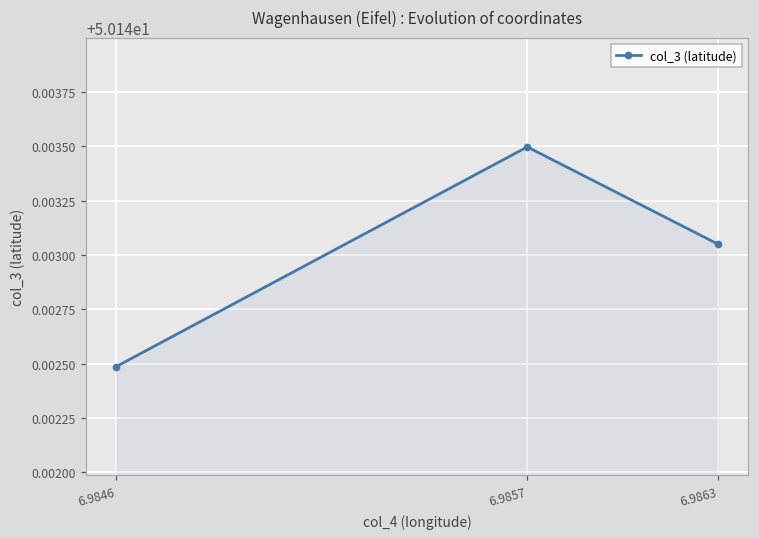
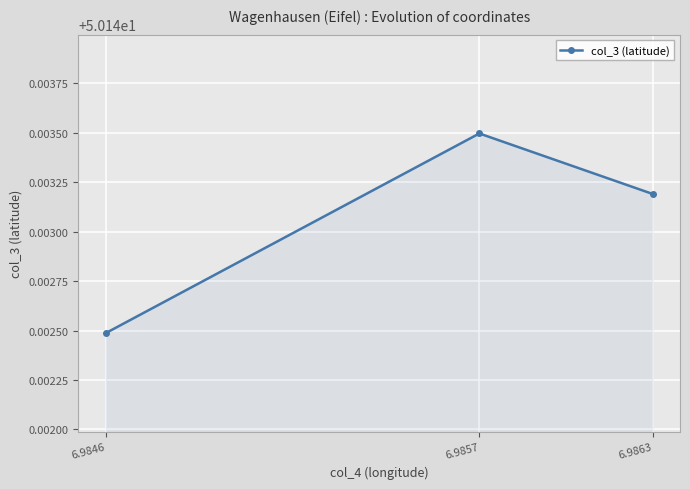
6.9863: 50.14305 -> 50.14319
